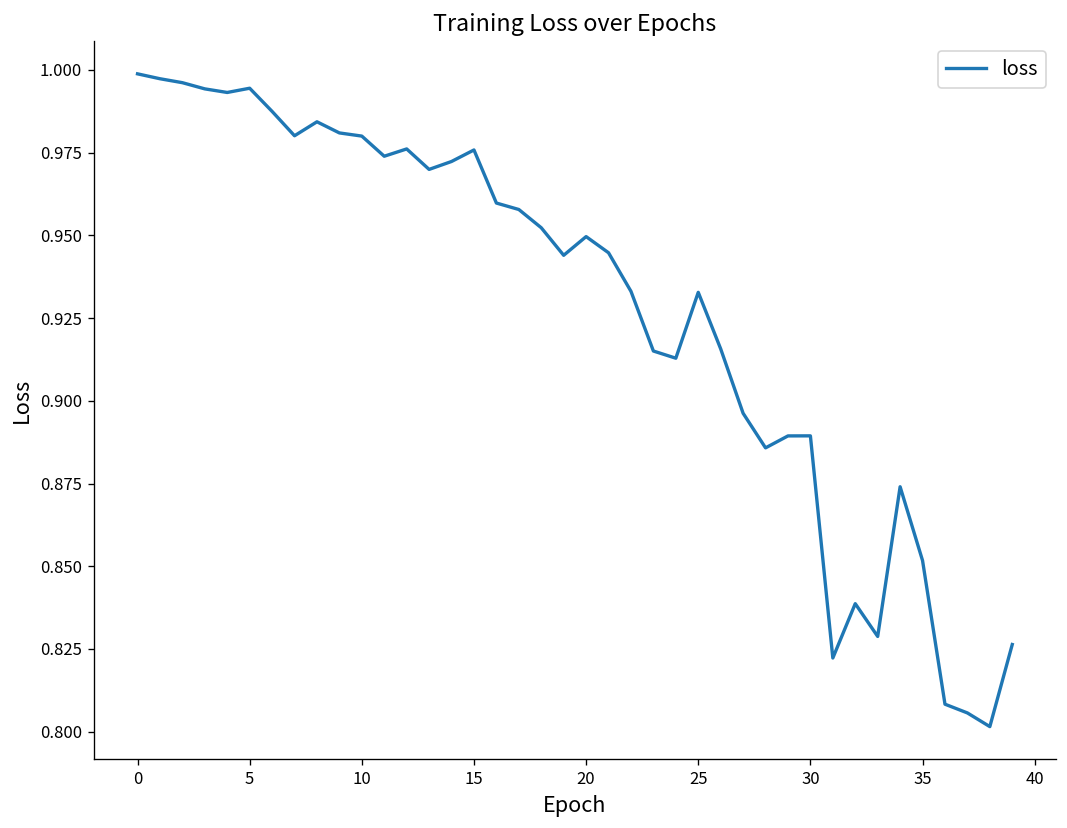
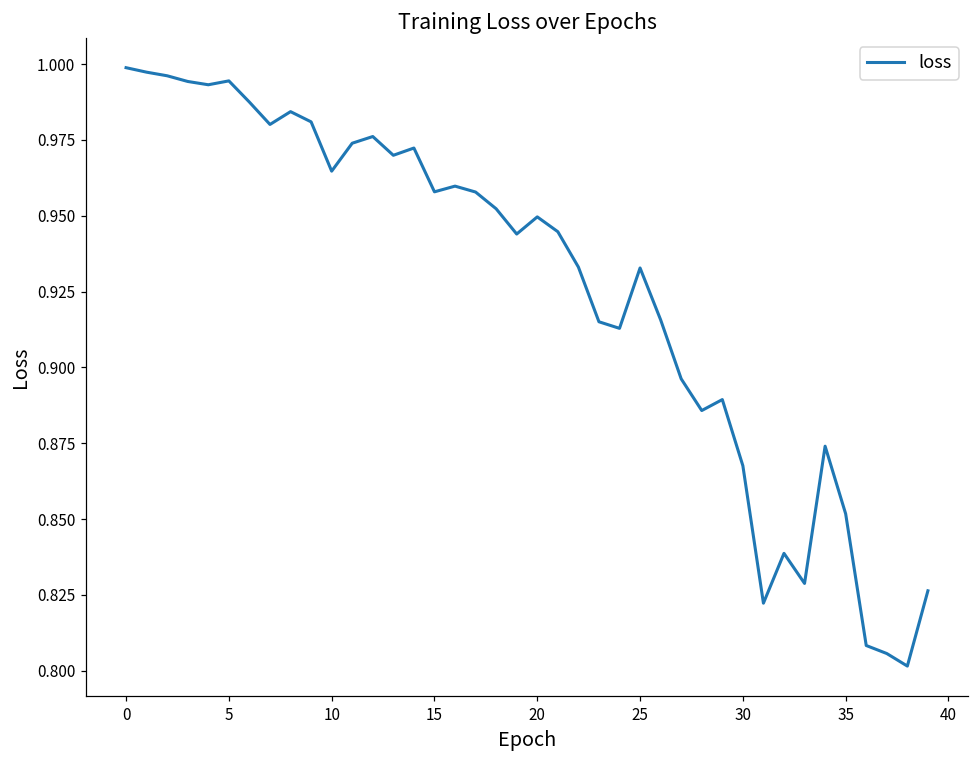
10: 0.980 -> 0.965
15: 0.976 -> 0.958
30: 0.889 -> 0.868
